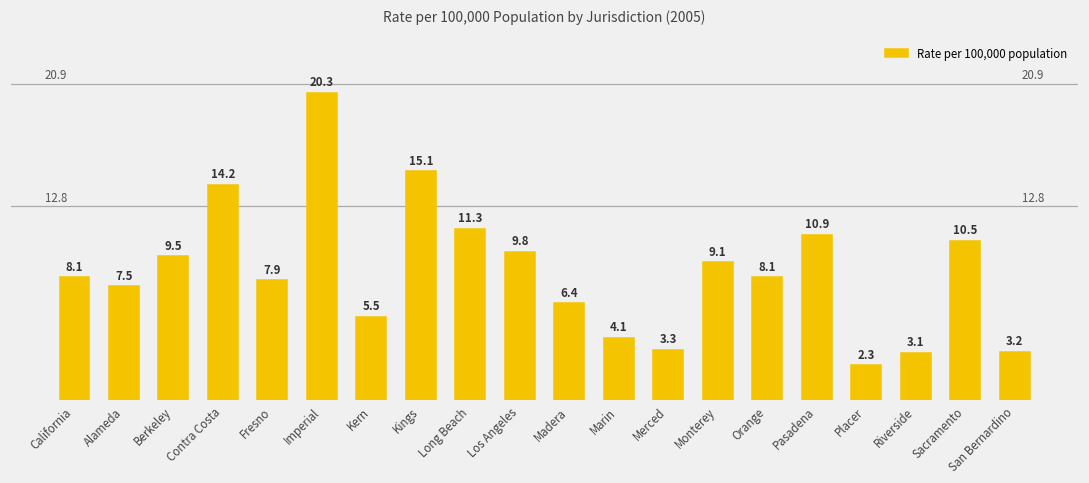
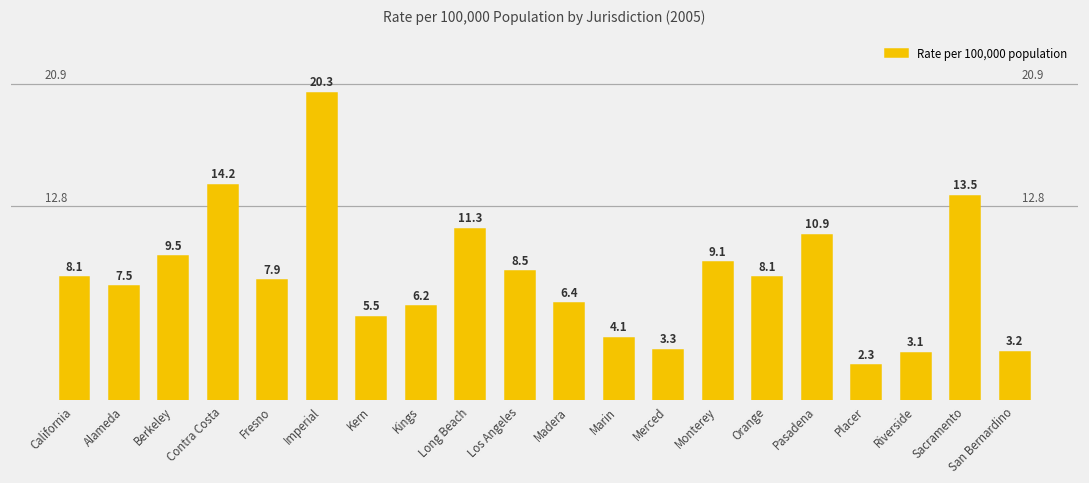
Kings: 15.1 -> 6.2
Los Angeles: 9.8 -> 8.5
Sacramento: 10.5 -> 13.5
